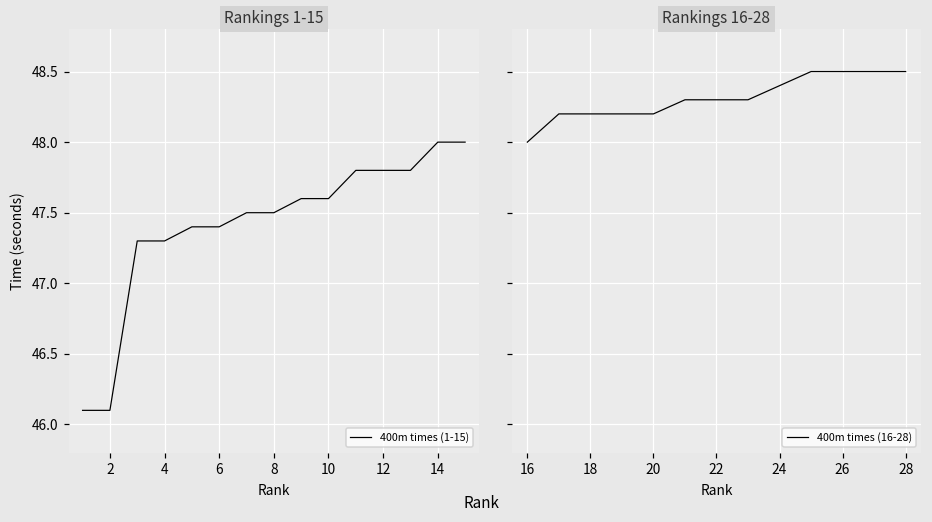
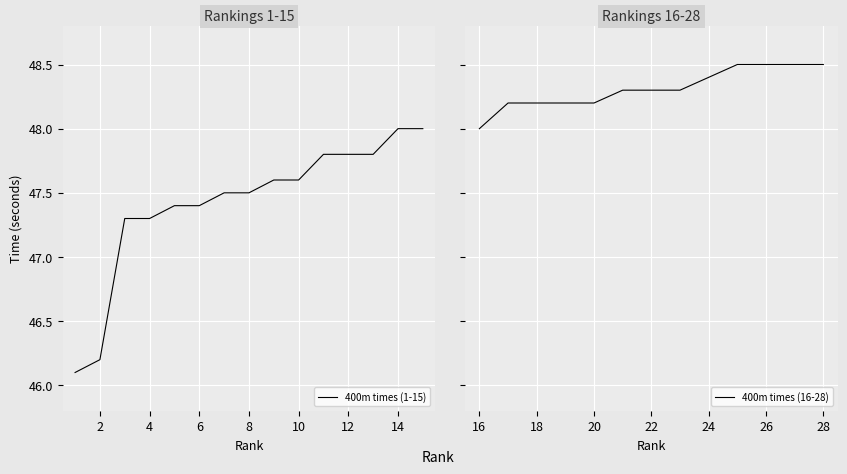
Rankings 1-15, 2: 46.1 -> 46.2
